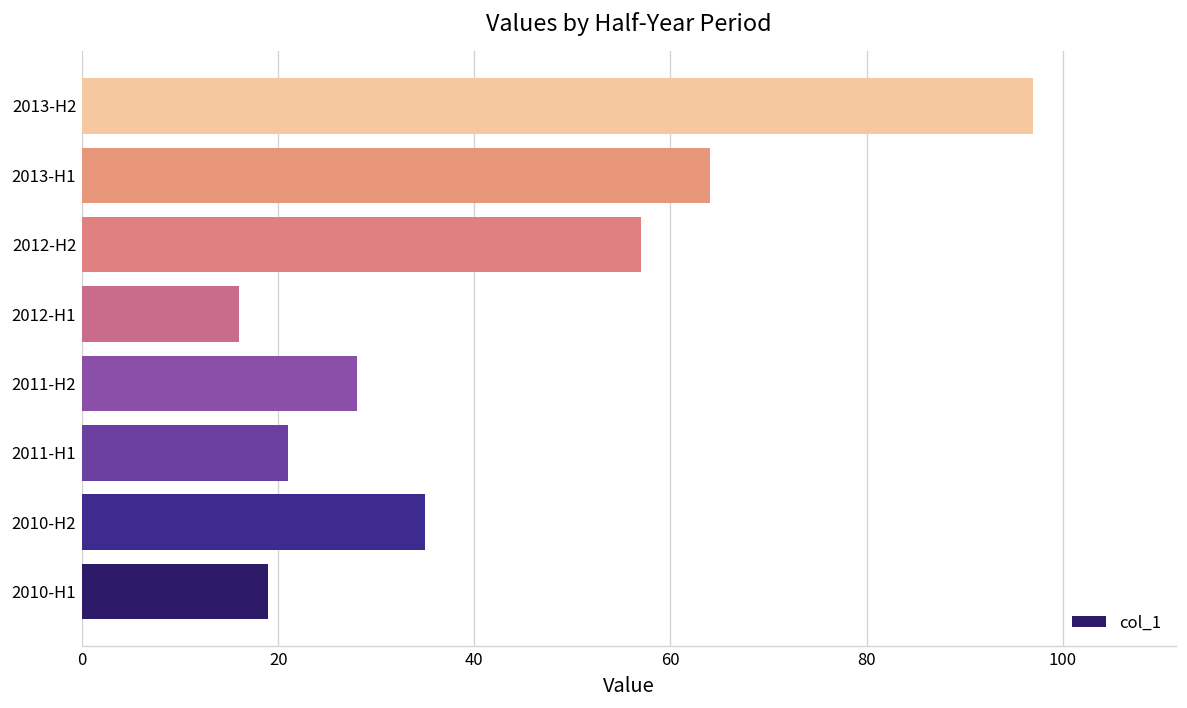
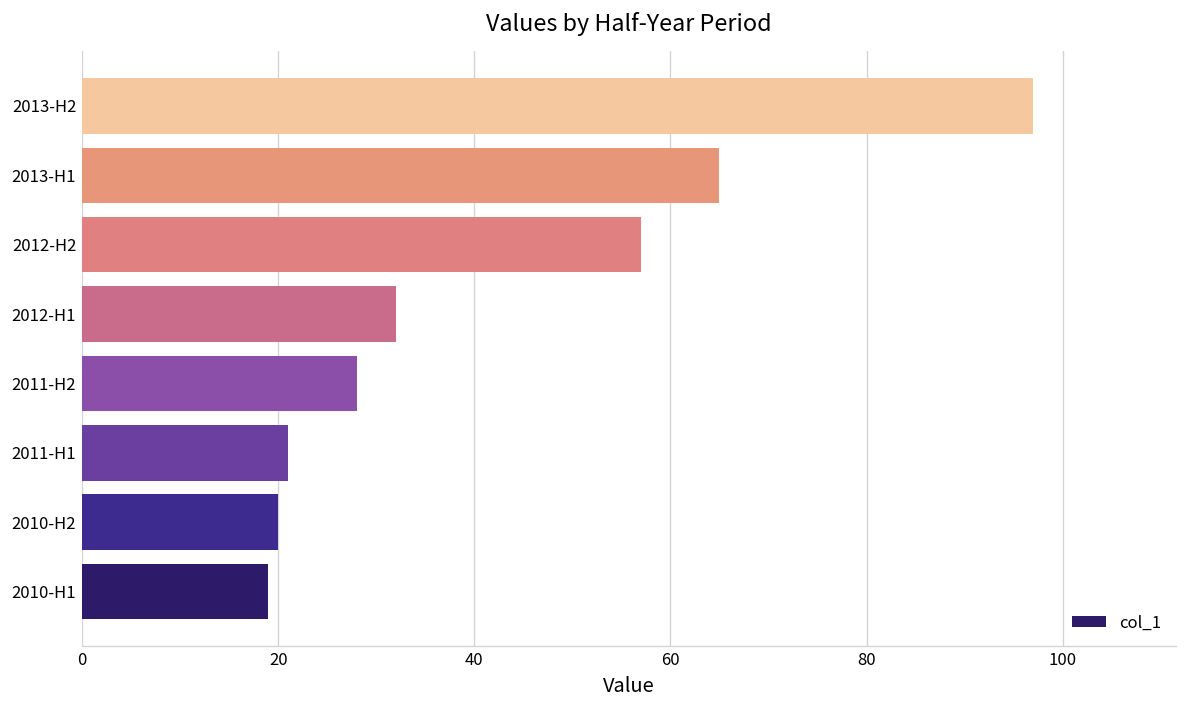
2013-H1: 64 -> 65
2012-H1: 16 -> 32
2010-H2: 35 -> 20
